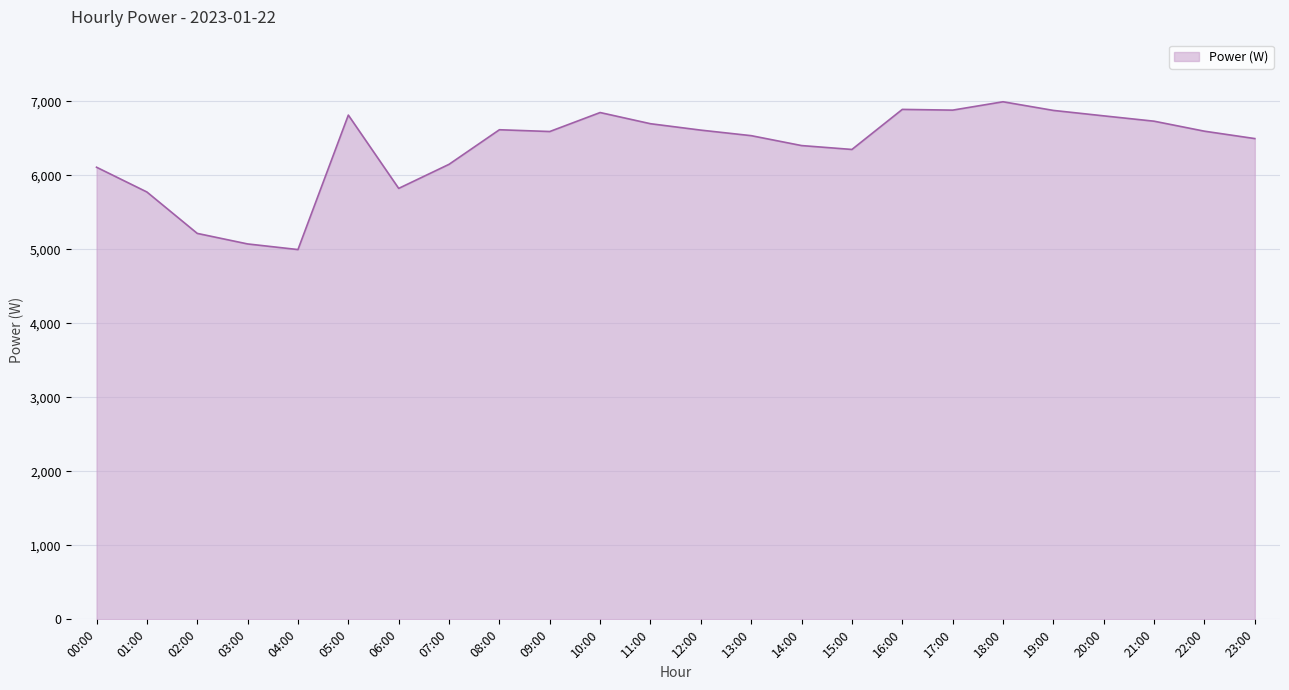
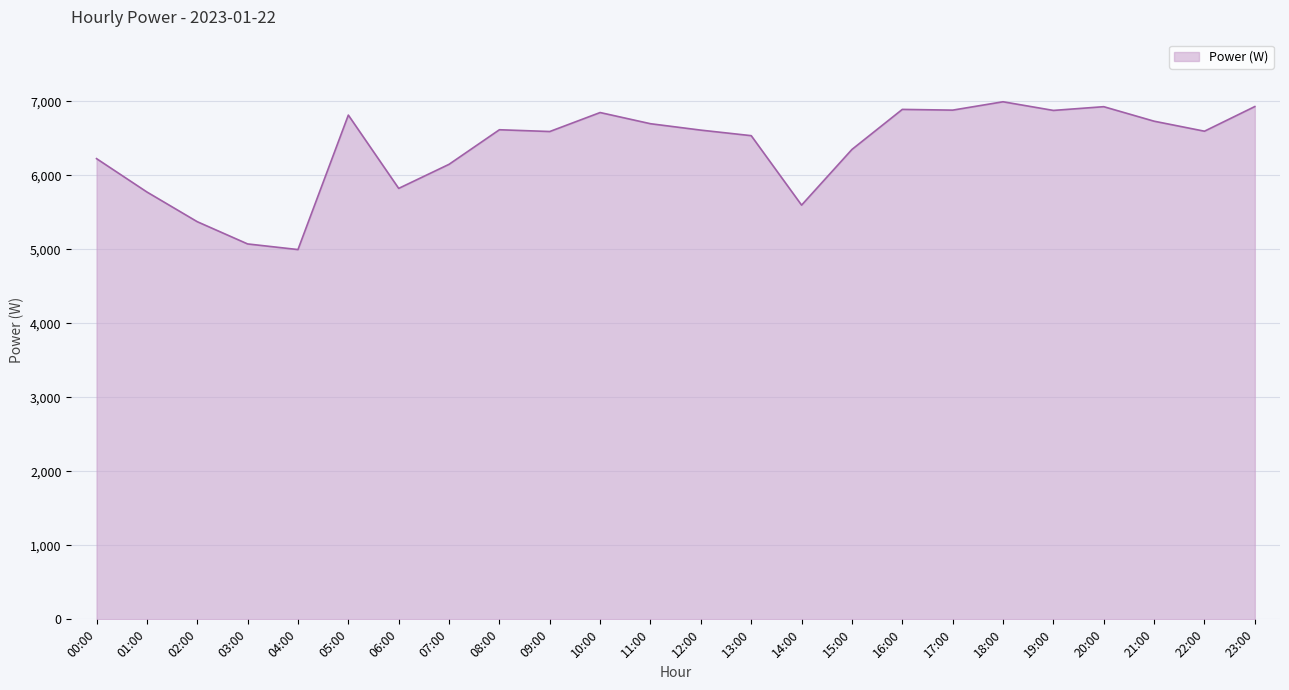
00:00: 6,100 -> 6,200
02:00: 5,200 -> 5,400
14:00: 6,400 -> 5,600
20:00: 6,800 -> 6,900
23:00: 6,500 -> 6,900
